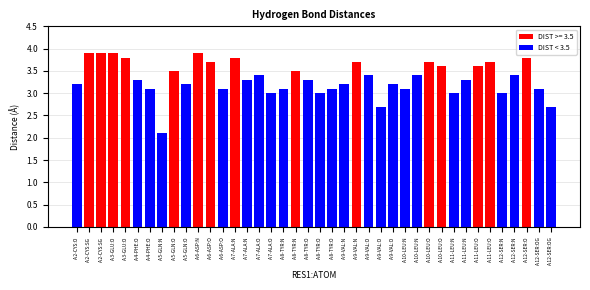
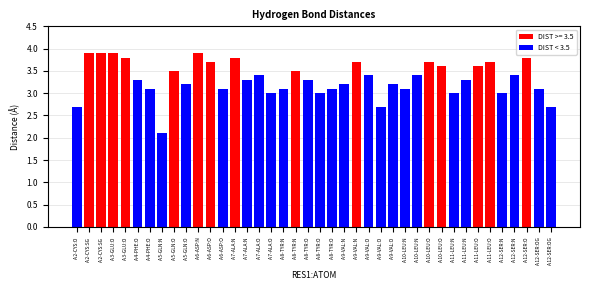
DIST < 3.5, A:2-CYS:O: 3.2 -> 2.7
